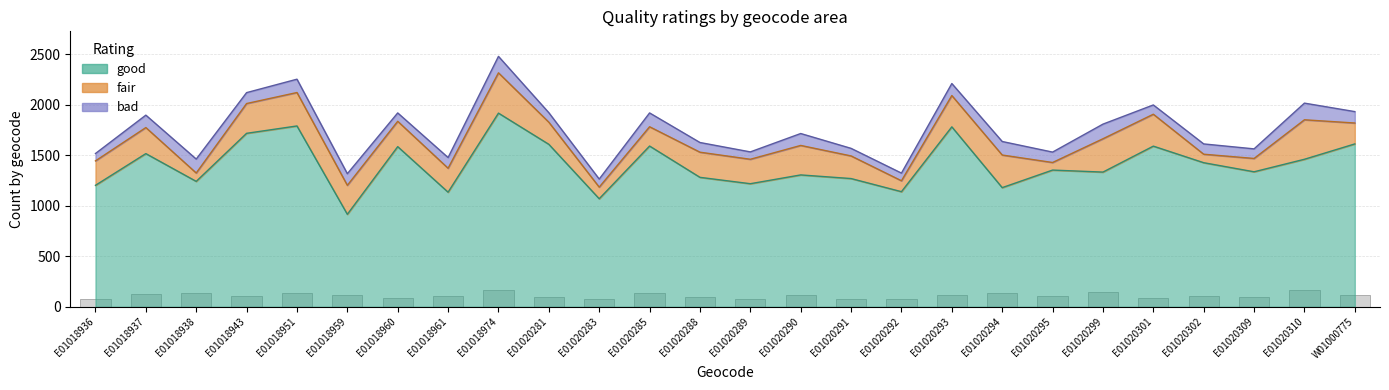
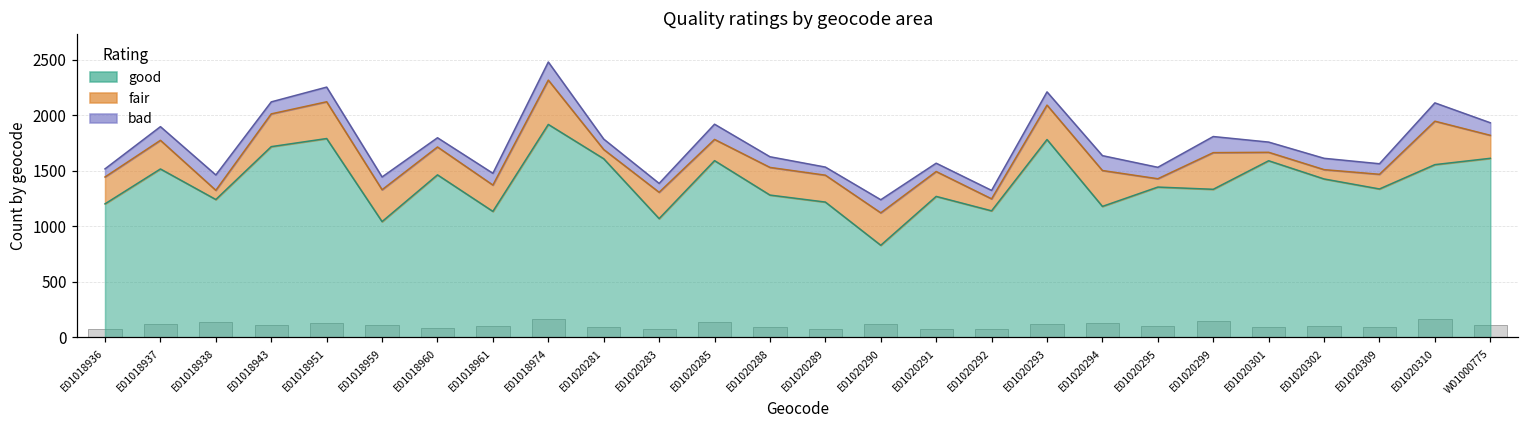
good, E01018959: 920 -> 1040
good, E01018960: 1590 -> 1460
fair, E01020281: 220 -> 80
fair, E01020283: 120 -> 240
good, E01020290: 1310 -> 830
fair, E01020301: 320 -> 80
good, E01020310: 1460 -> 1560
